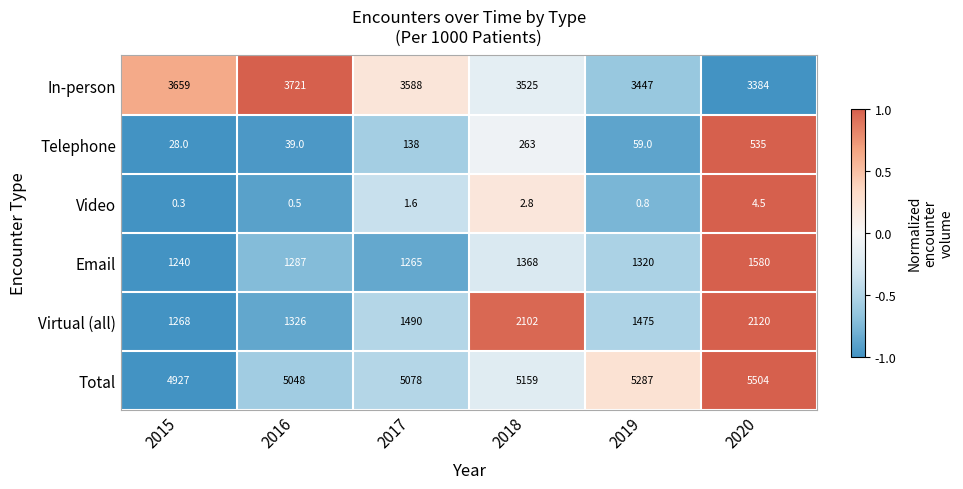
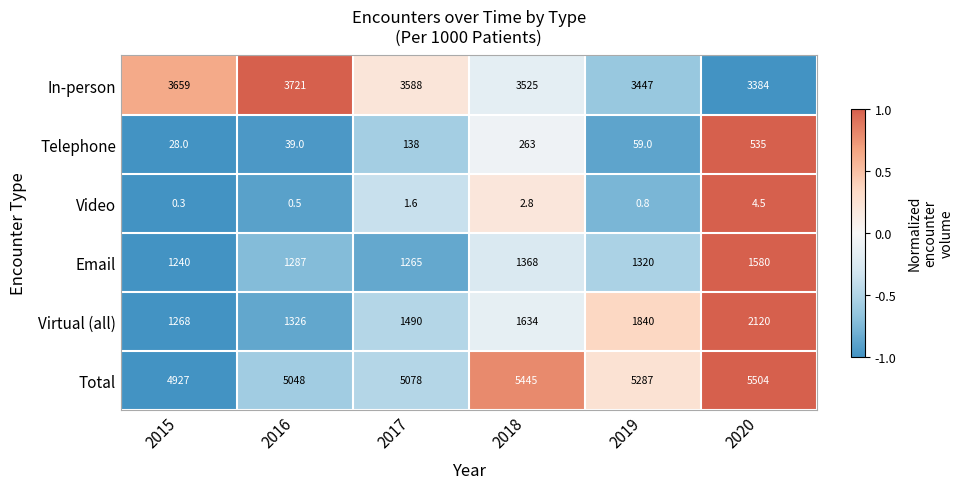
Virtual (all), 2018: 2102 -> 1634
Virtual (all), 2019: 1475 -> 1840
Total, 2018: 5159 -> 5445
